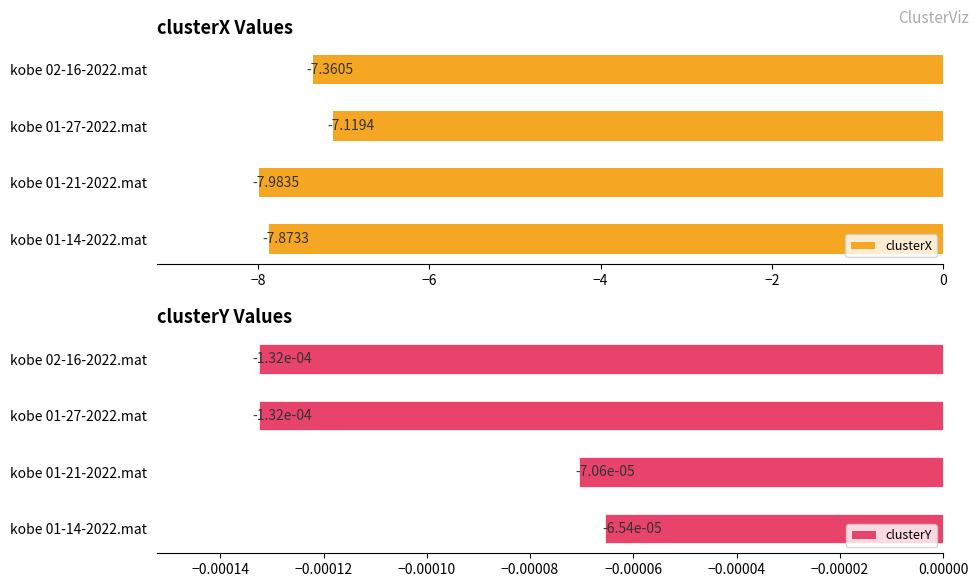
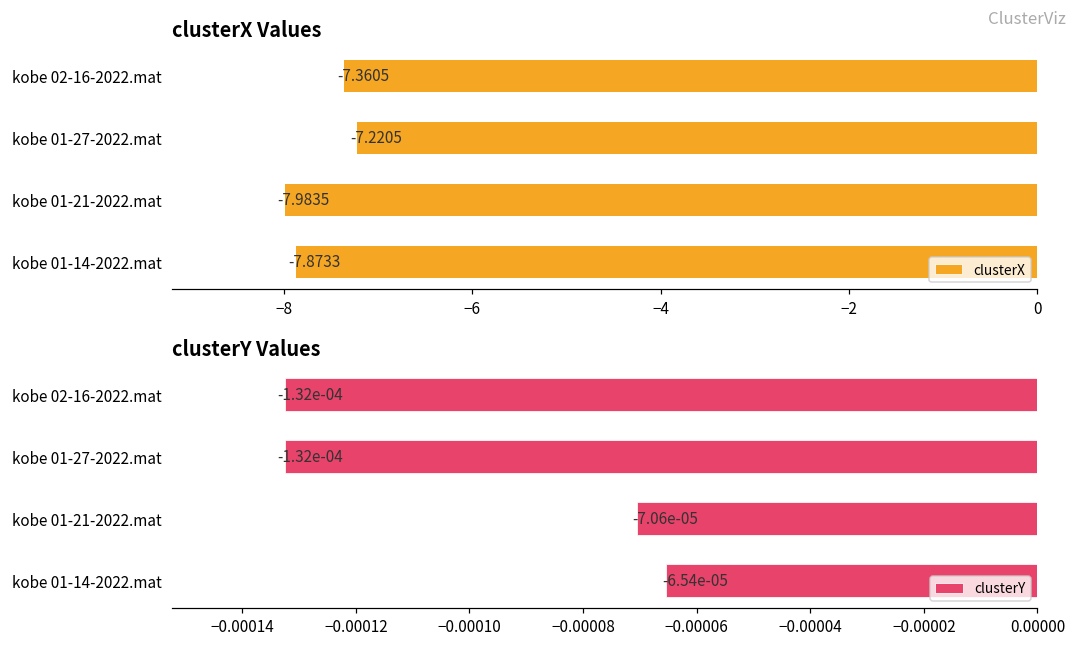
clusterX Values, kobe 01-27-2022.mat: -7.1194 -> -7.2205
